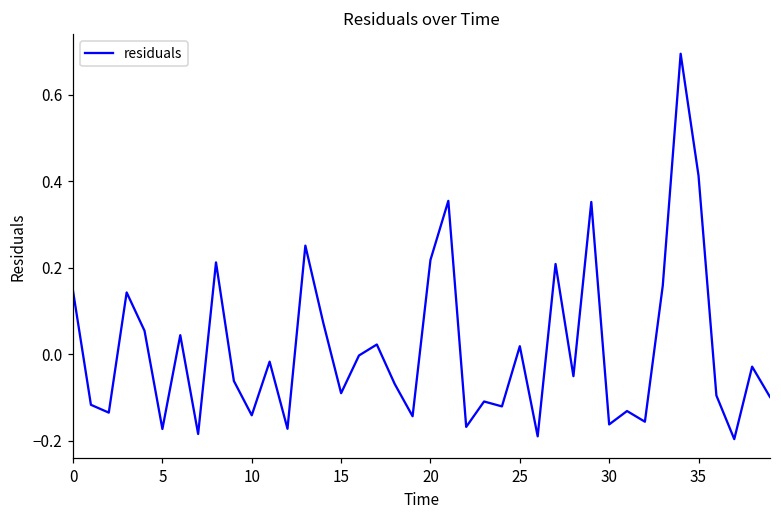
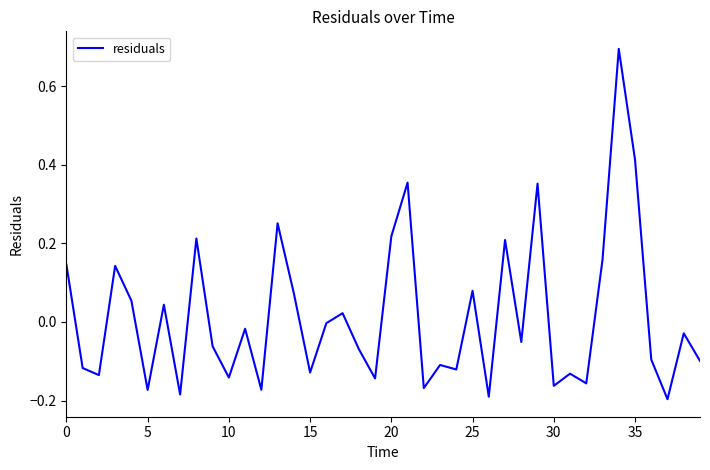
15: -0.09 -> -0.13
25: 0.02 -> 0.08
